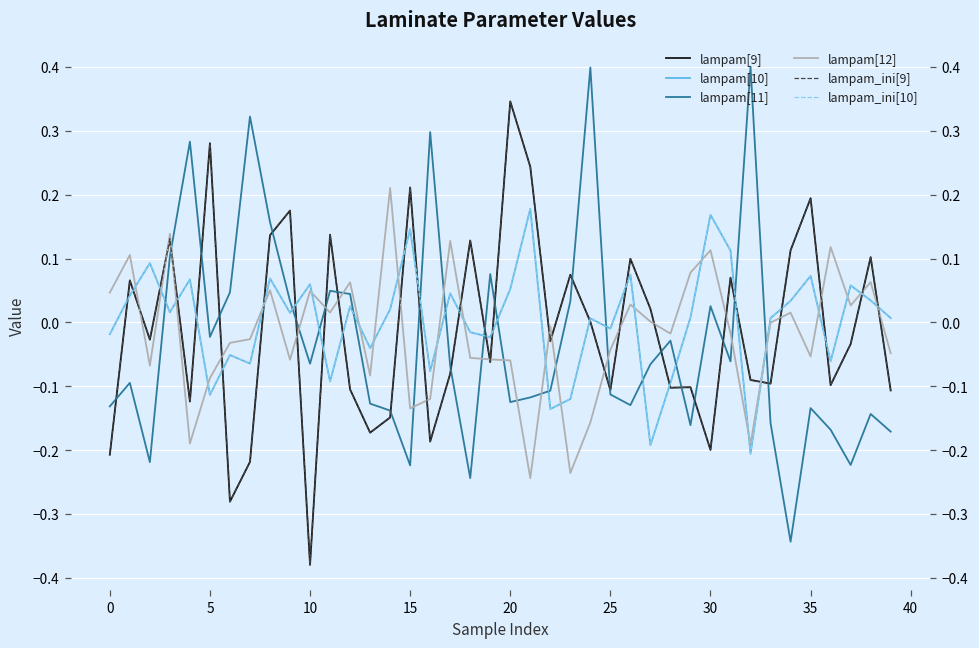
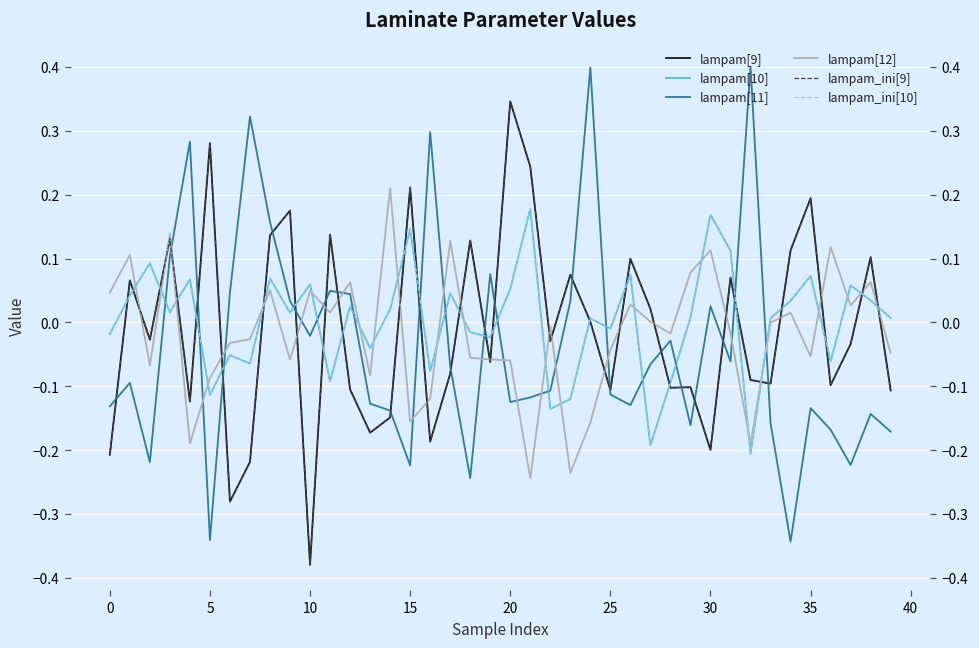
lampam[11], 5: -0.02 -> -0.34
lampam[11], 10: -0.06 -> -0.02
lampam[12], 15: -0.13 -> -0.15
